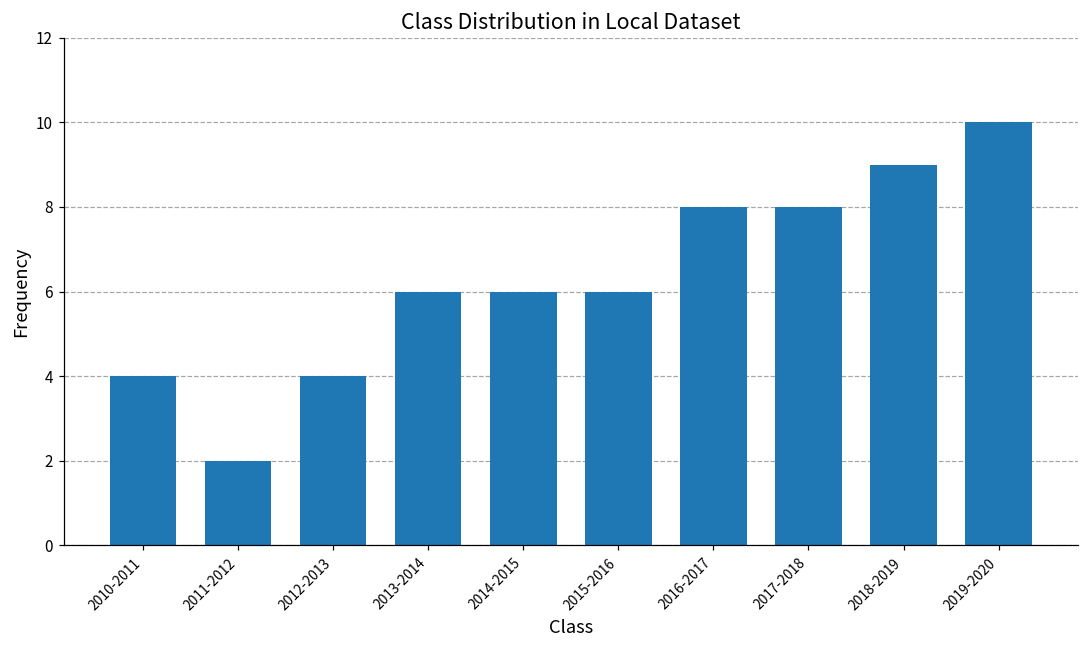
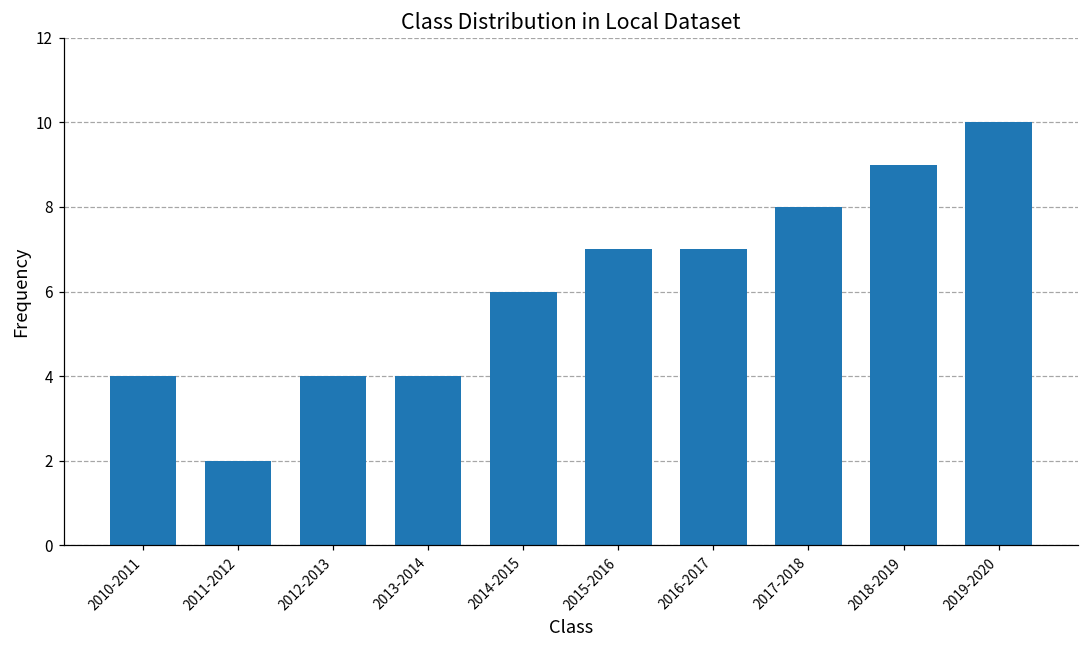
2013-2014: 6 -> 4
2015-2016: 6 -> 7
2016-2017: 8 -> 7
